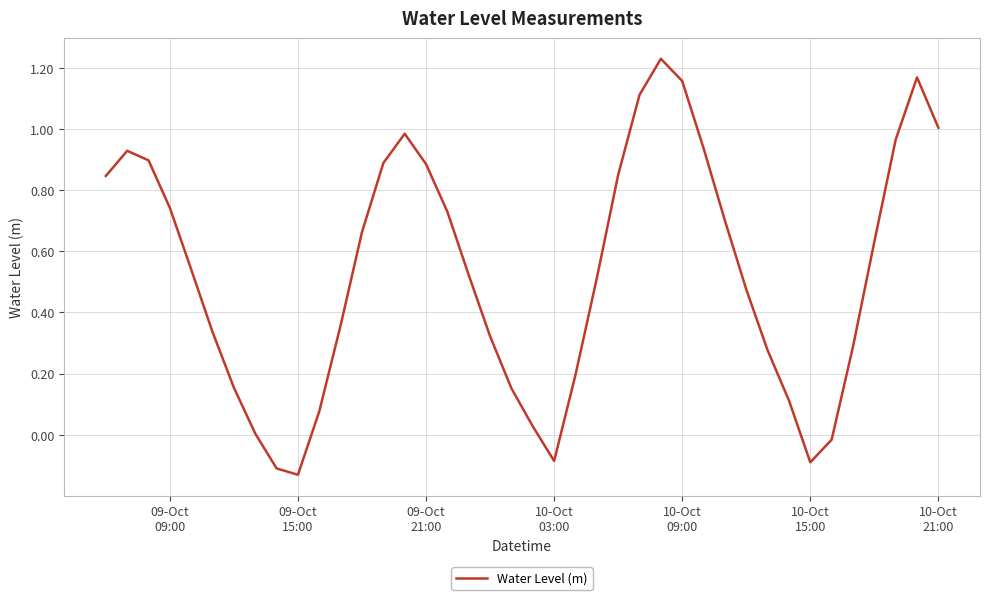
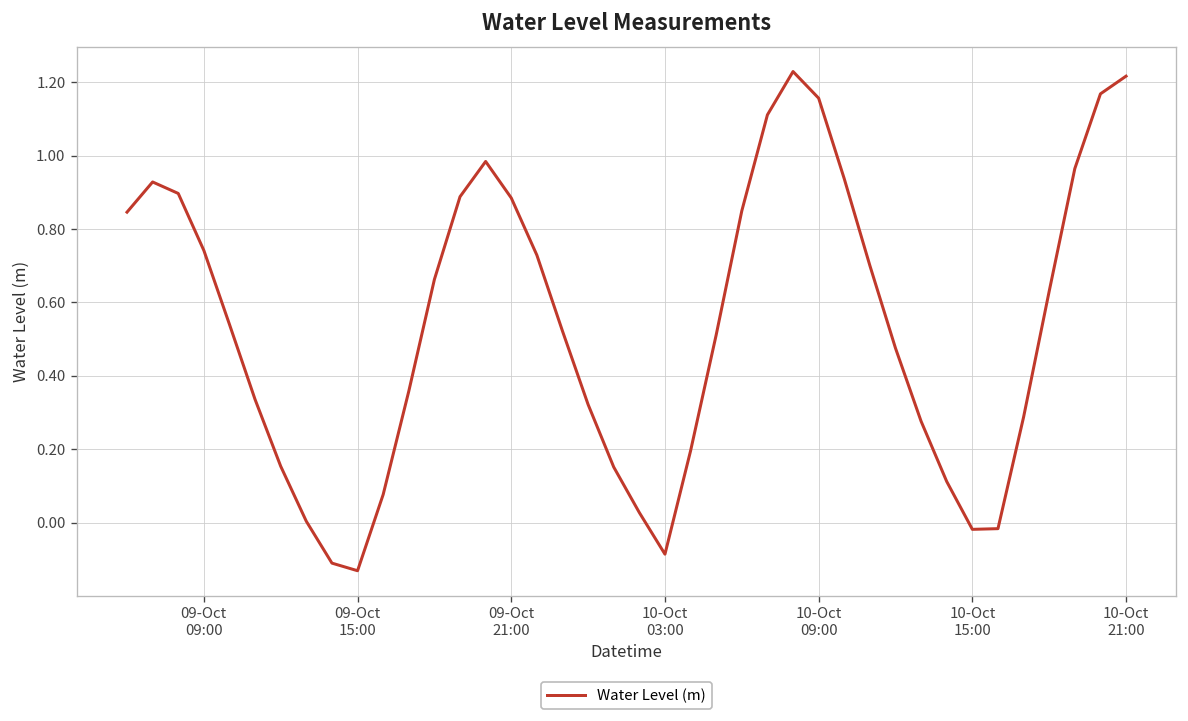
10-Oct 15:00: -0.09 -> -0.02
10-Oct 21:00: 1.00 -> 1.22
